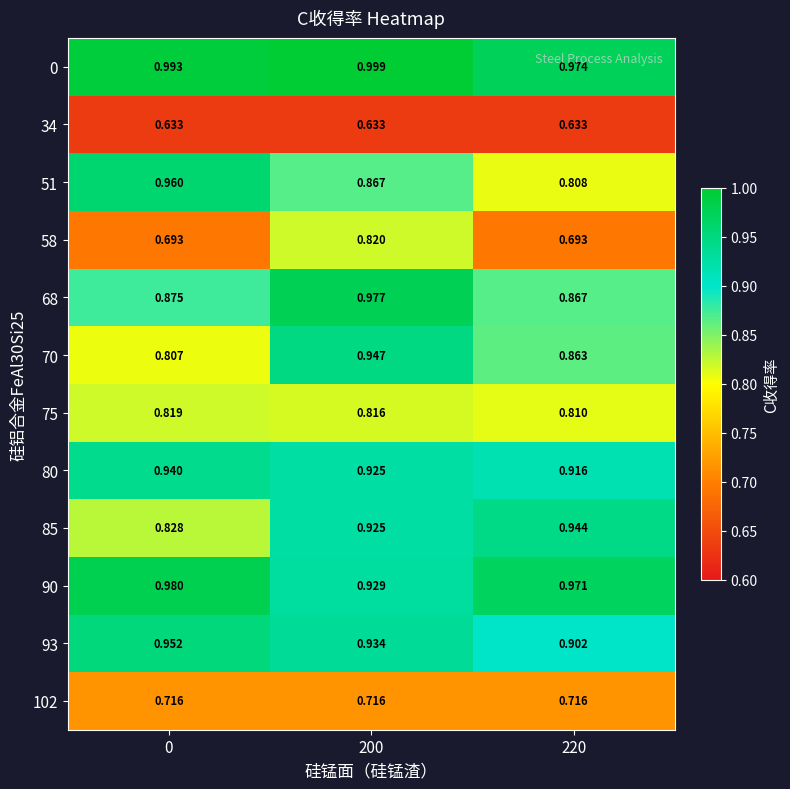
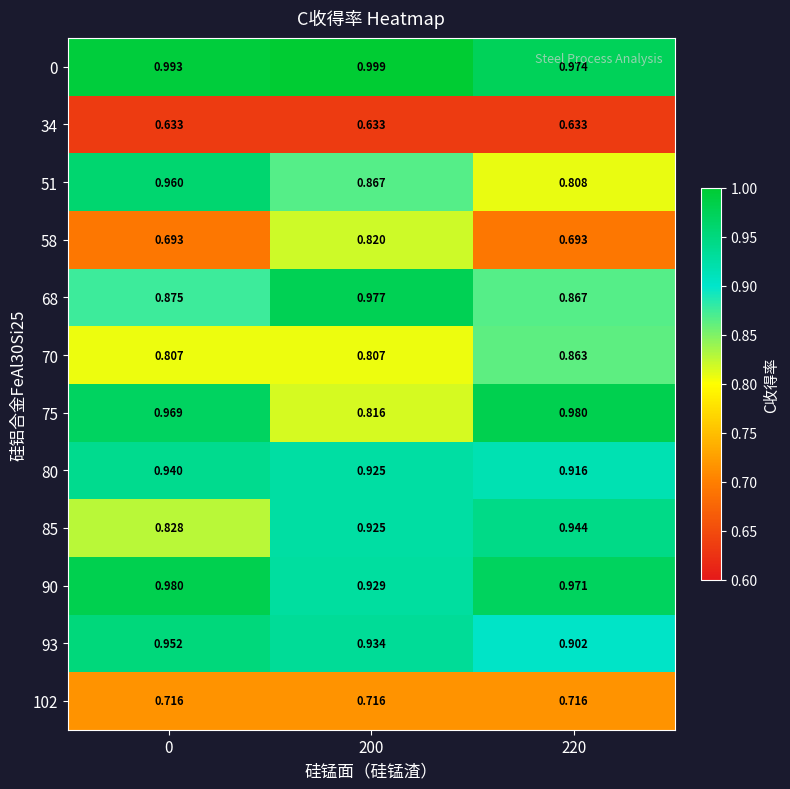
70, 200: 0.947 -> 0.807
75, 0: 0.819 -> 0.969
75, 220: 0.810 -> 0.980
